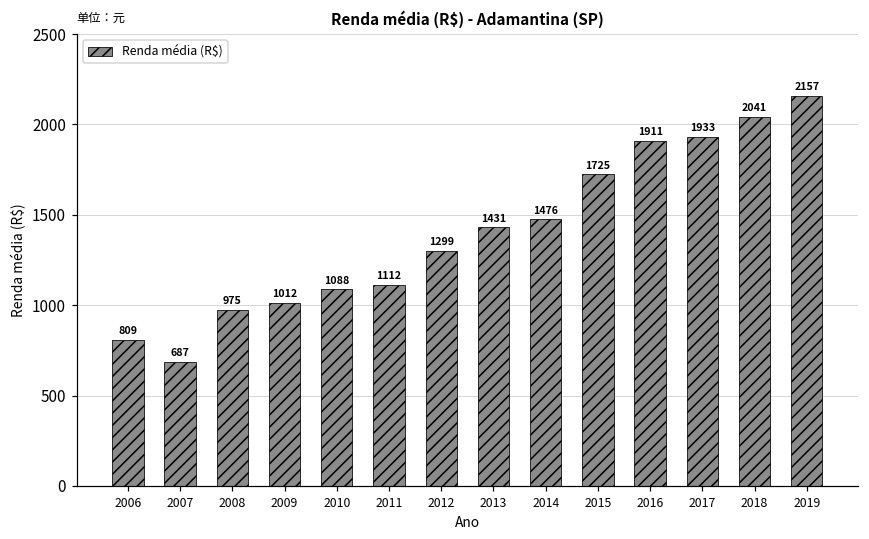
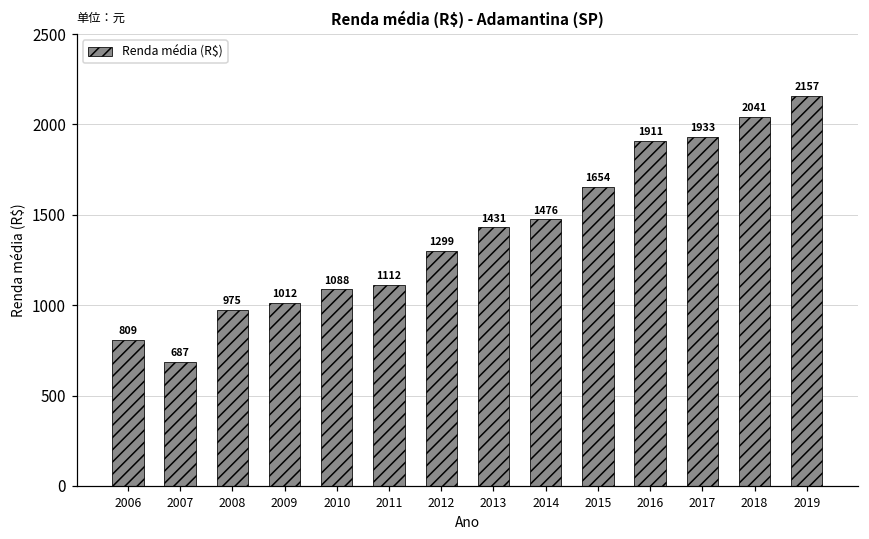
2015: 1725 -> 1654
